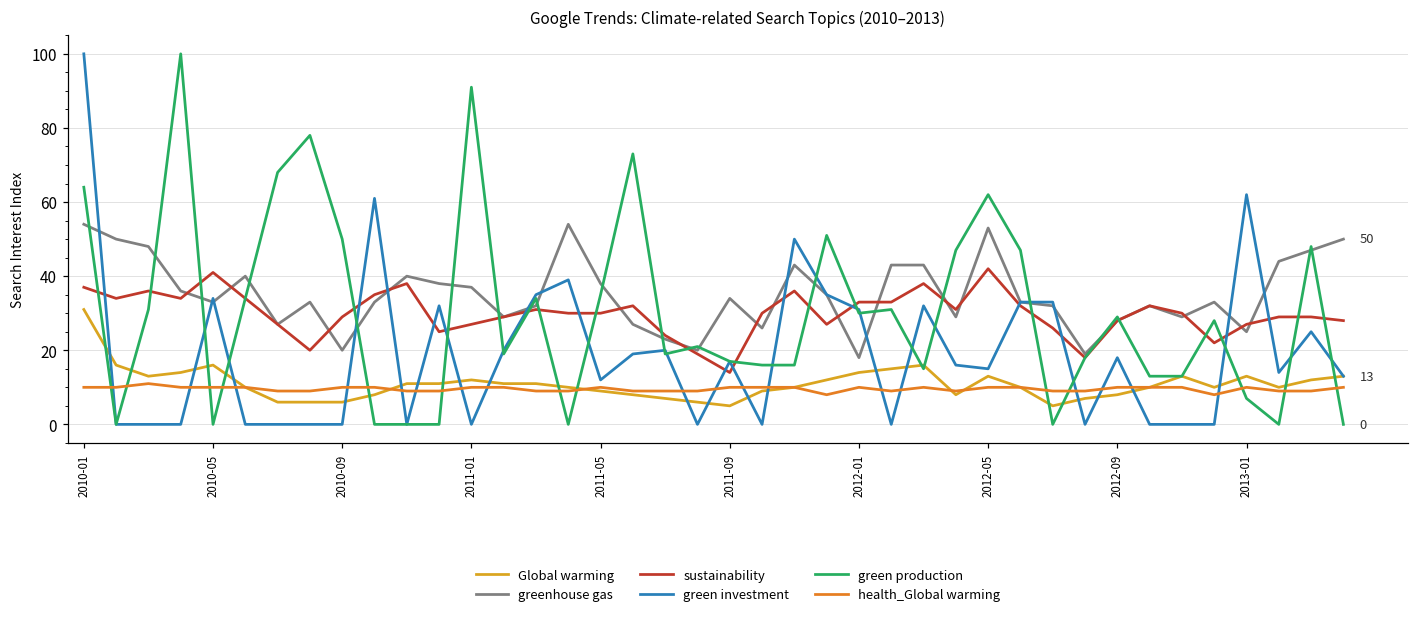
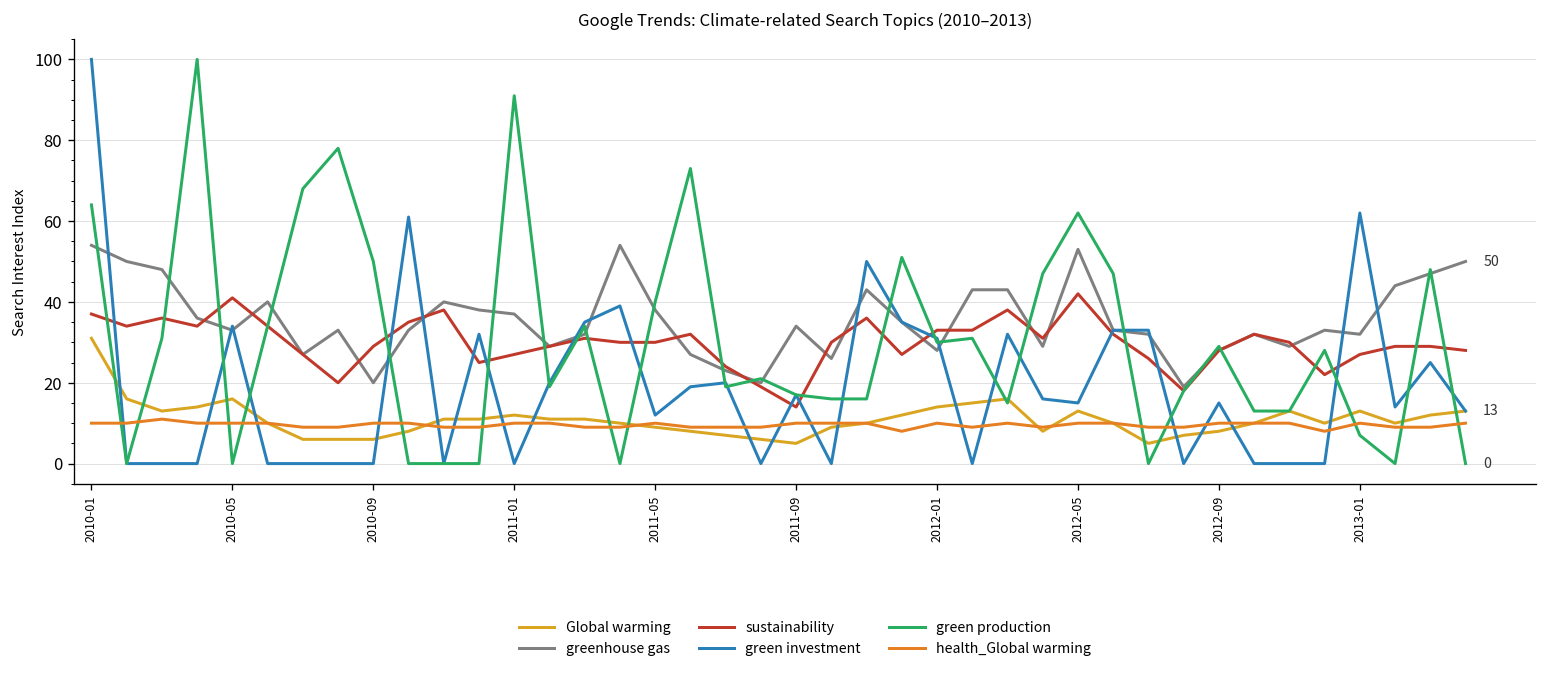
green production, 2011-05: 35 -> 40
greenhouse gas, 2012-01: 18 -> 28
green investment, 2012-09: 18 -> 15
greenhouse gas, 2013-01: 25 -> 32
